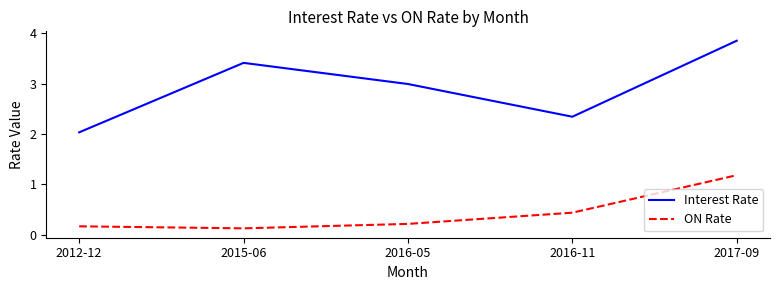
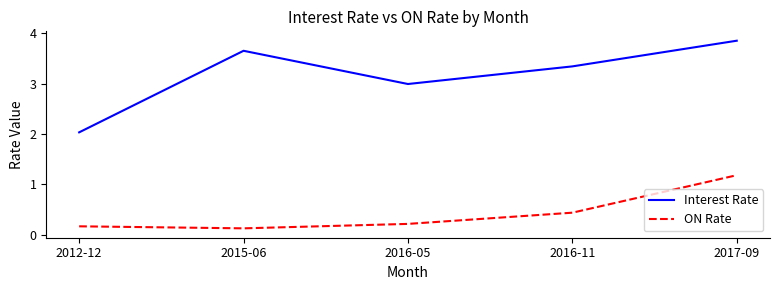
Interest Rate, 2015-06: 3.4 -> 3.7
Interest Rate, 2016-11: 2.3 -> 3.3
